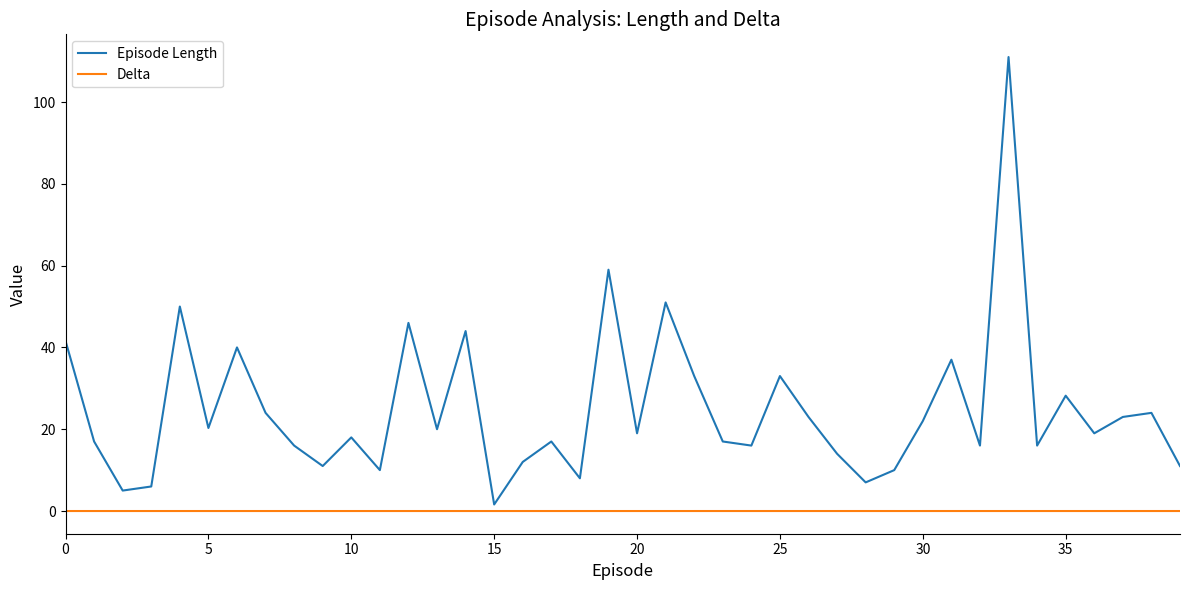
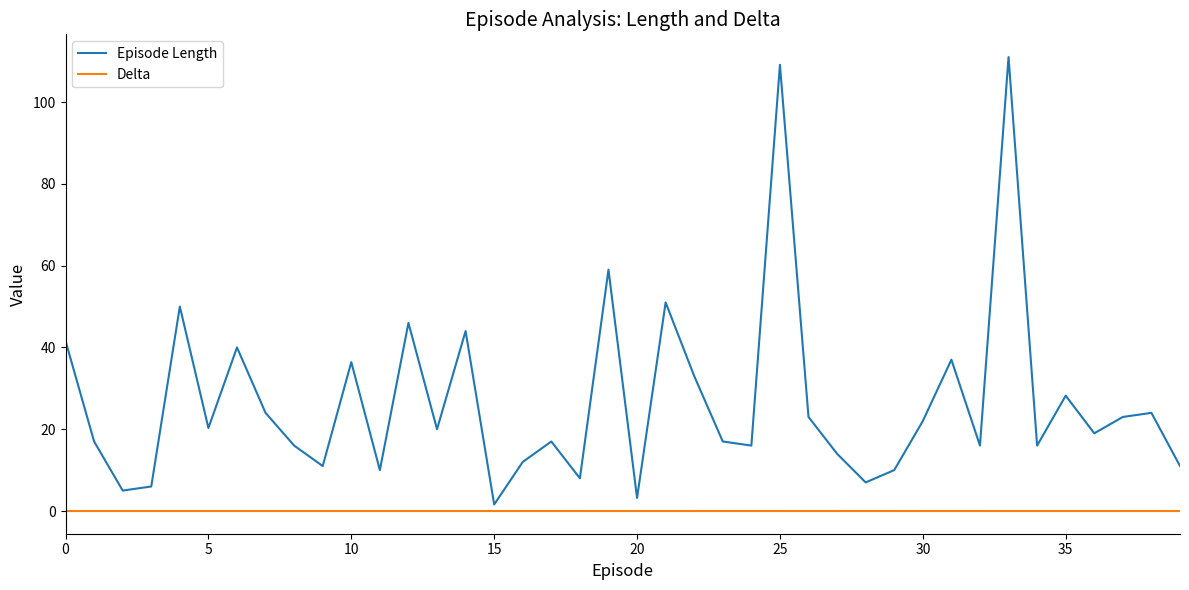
Episode Length, 10: 18 -> 36
Episode Length, 20: 19 -> 3
Episode Length, 25: 33 -> 109
